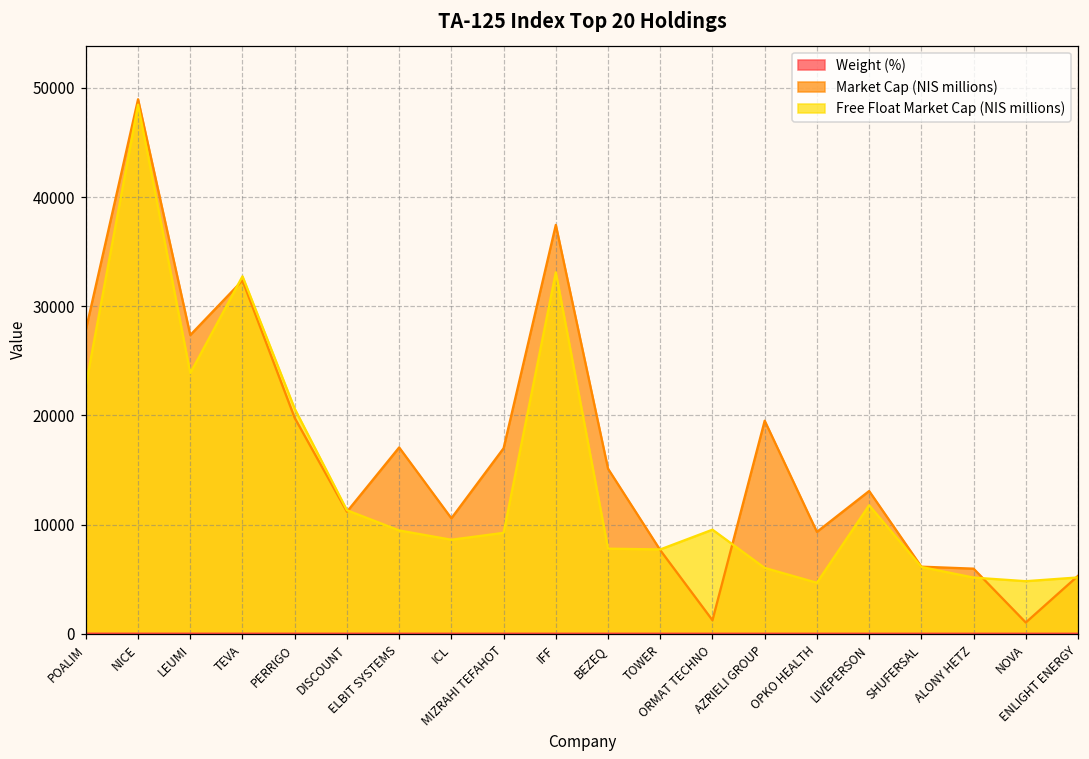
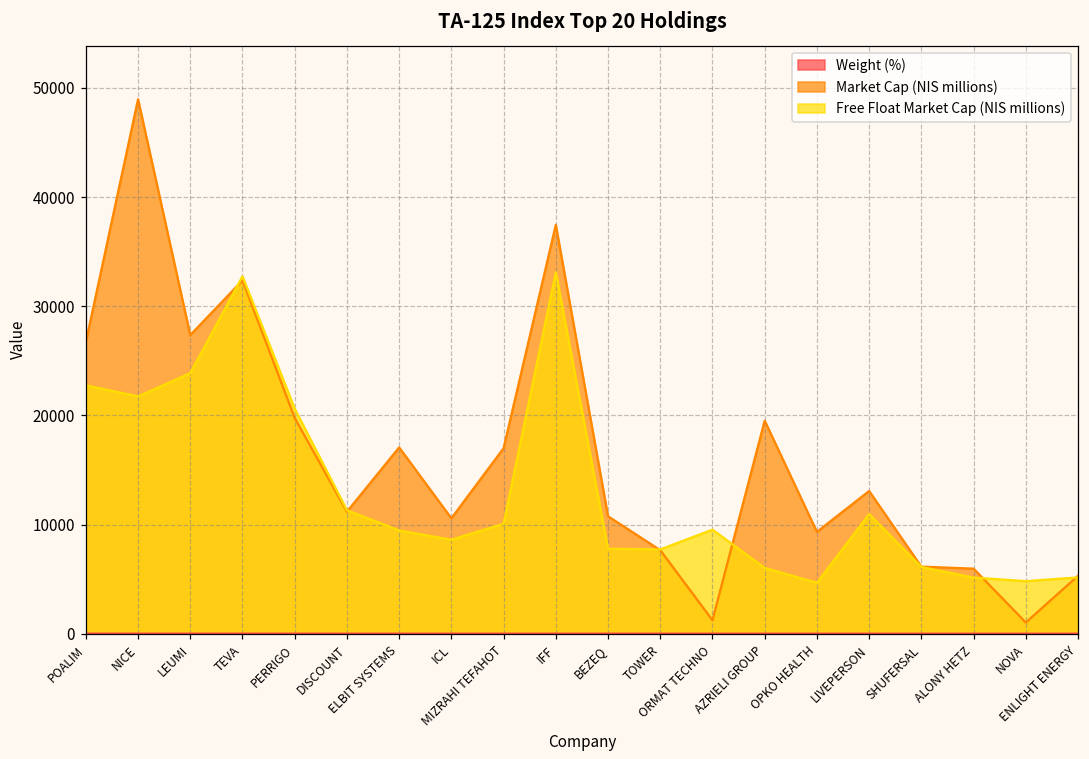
Market Cap (NIS millions), POALIM: 28000 -> 27000
Free Float Market Cap (NIS millions), NICE: 48000 -> 22000
Free Float Market Cap (NIS millions), MIZRAHI TEFAHOT: 9000 -> 10000
Market Cap (NIS millions), BEZEQ: 15000 -> 11000
Free Float Market Cap (NIS millions), LIVEPERSON: 12000 -> 11000
